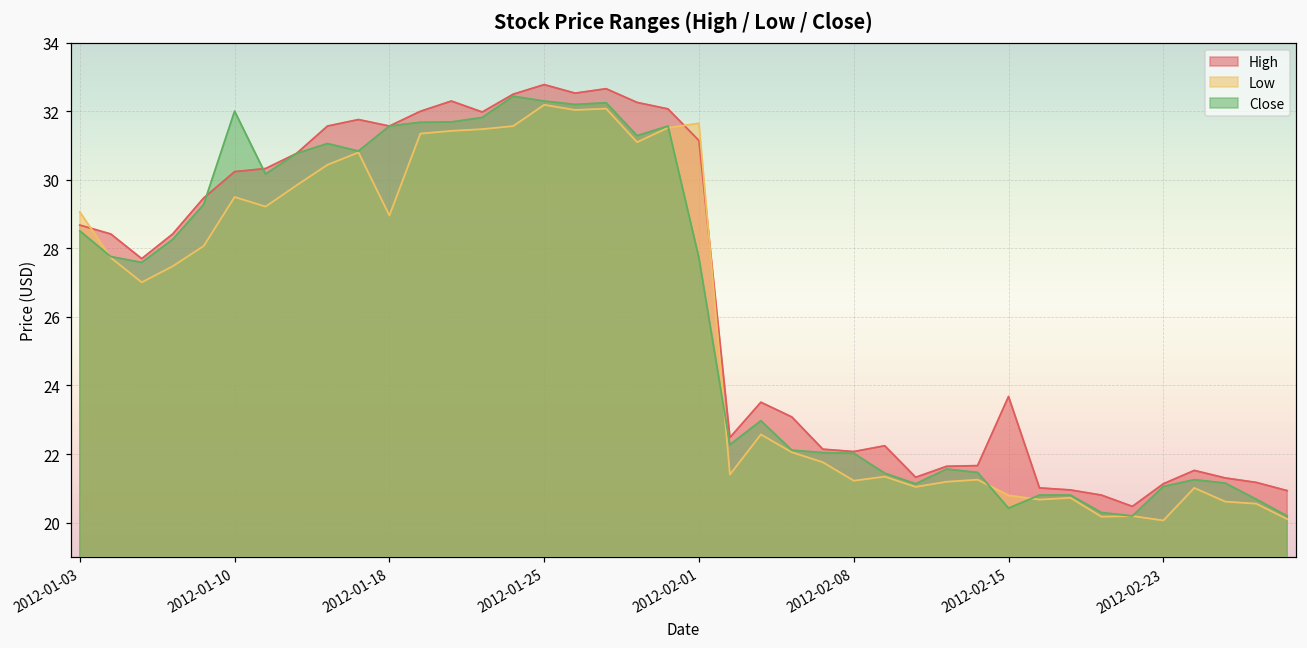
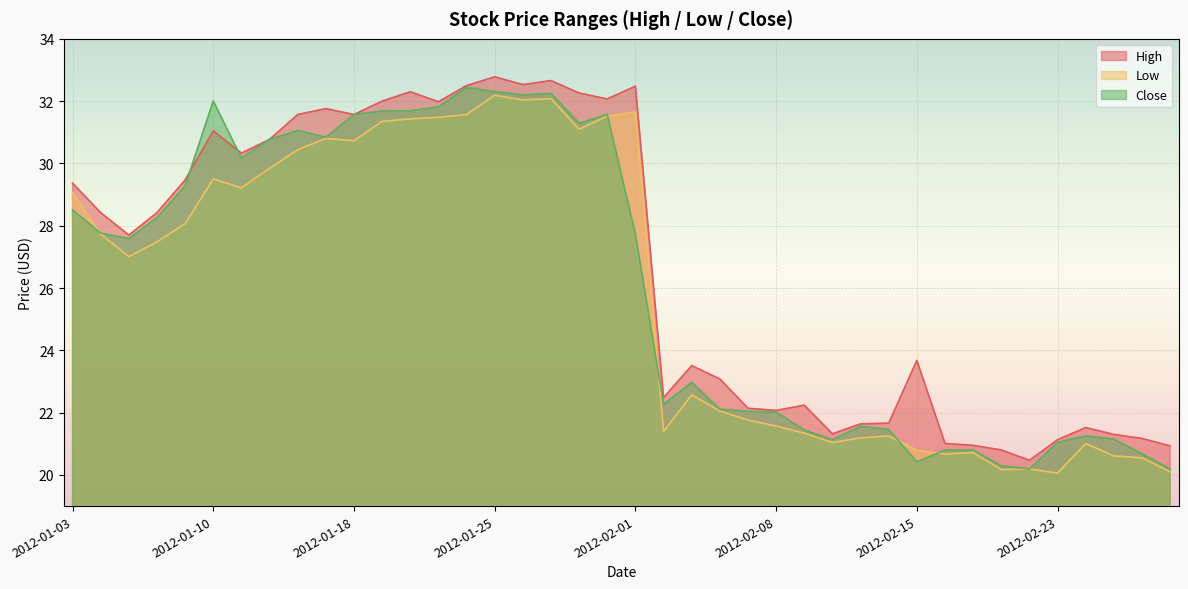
High, 2012-01-03: 28.7 -> 29.4
High, 2012-01-10: 30.2 -> 31.0
Low, 2012-01-18: 29.0 -> 30.7
High, 2012-02-01: 31.1 -> 32.5
Low, 2012-02-08: 21.2 -> 21.6
